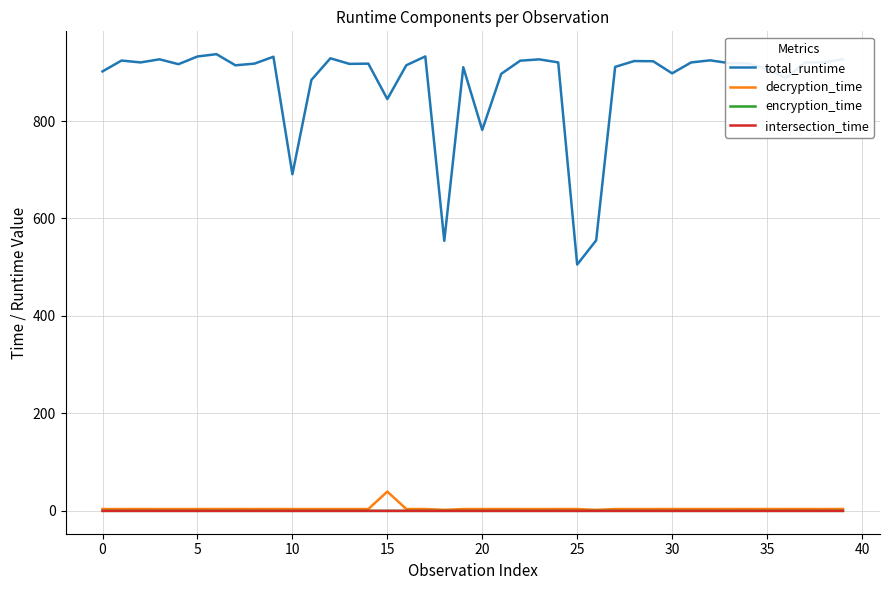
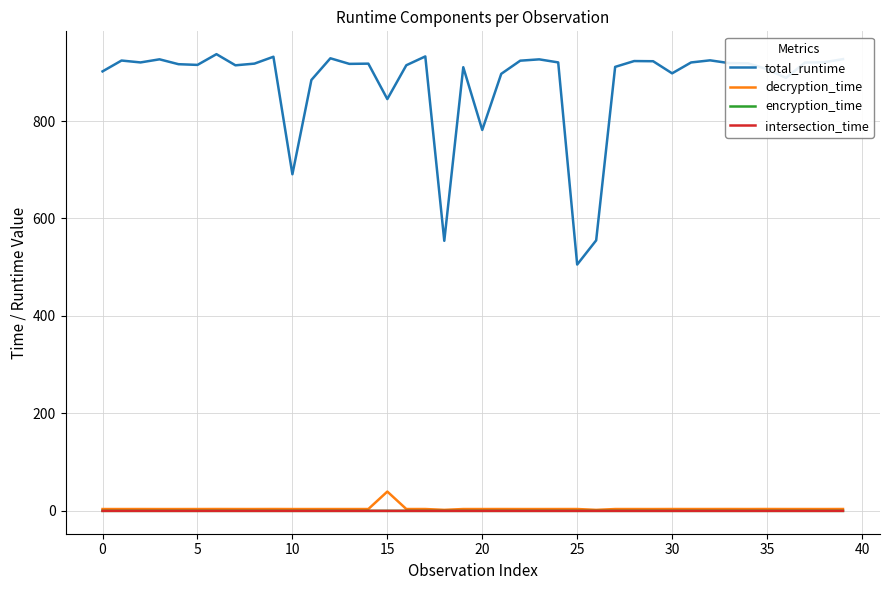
total_runtime, 5: 930 -> 920
